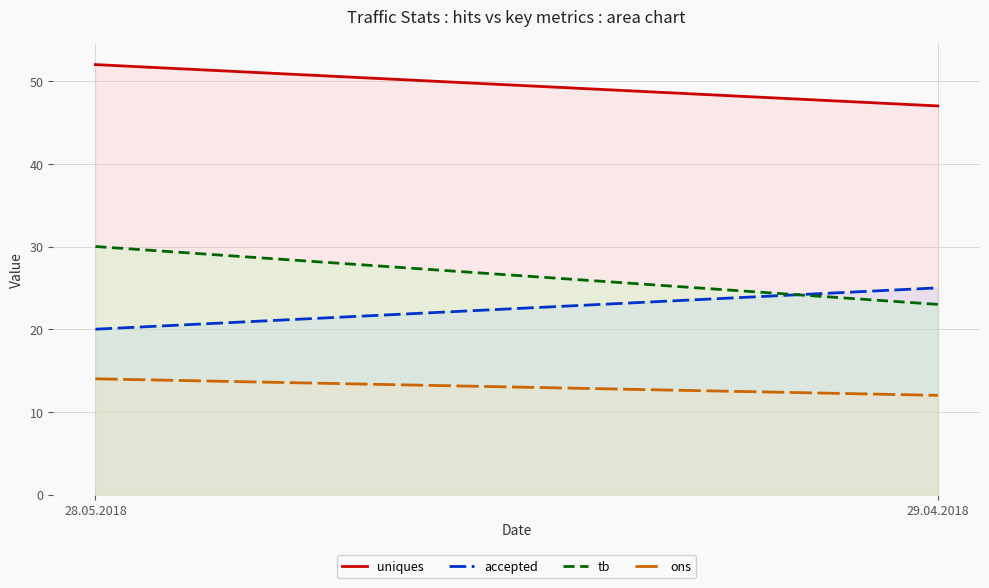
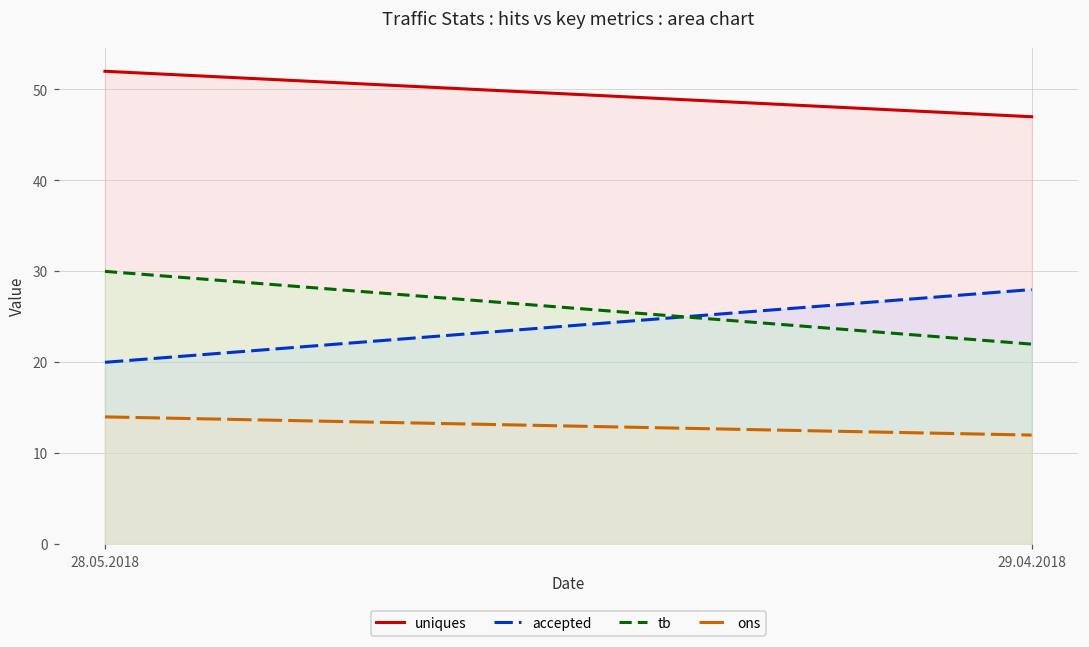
accepted, 29.04.2018: 25 -> 28
tb, 29.04.2018: 23 -> 22
